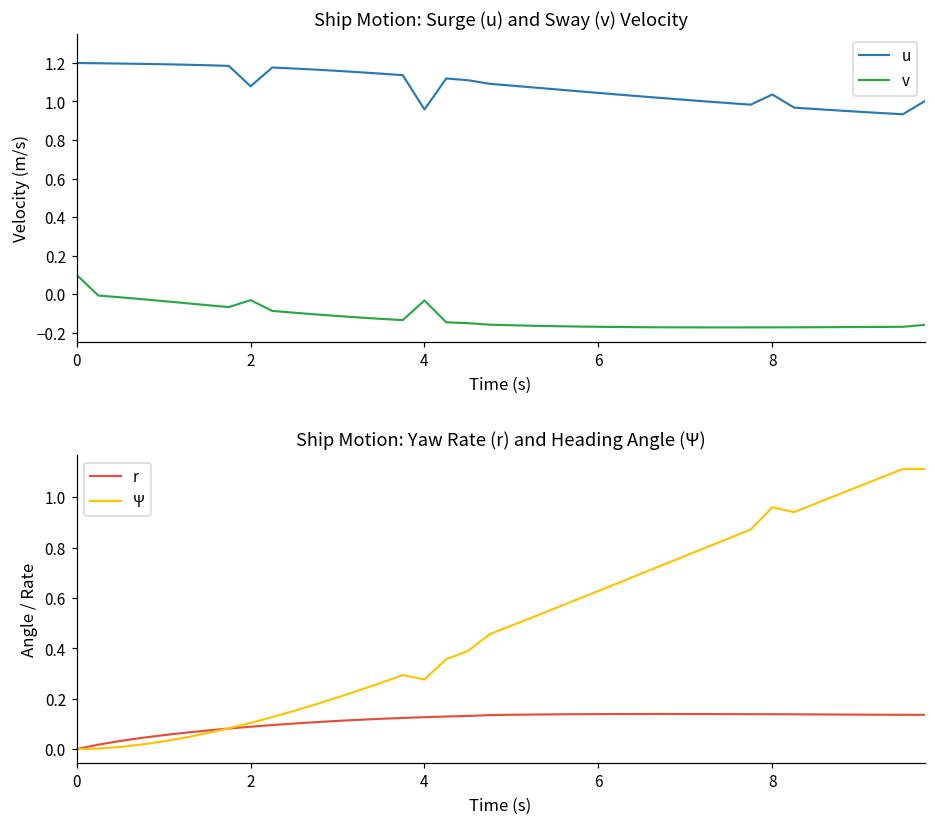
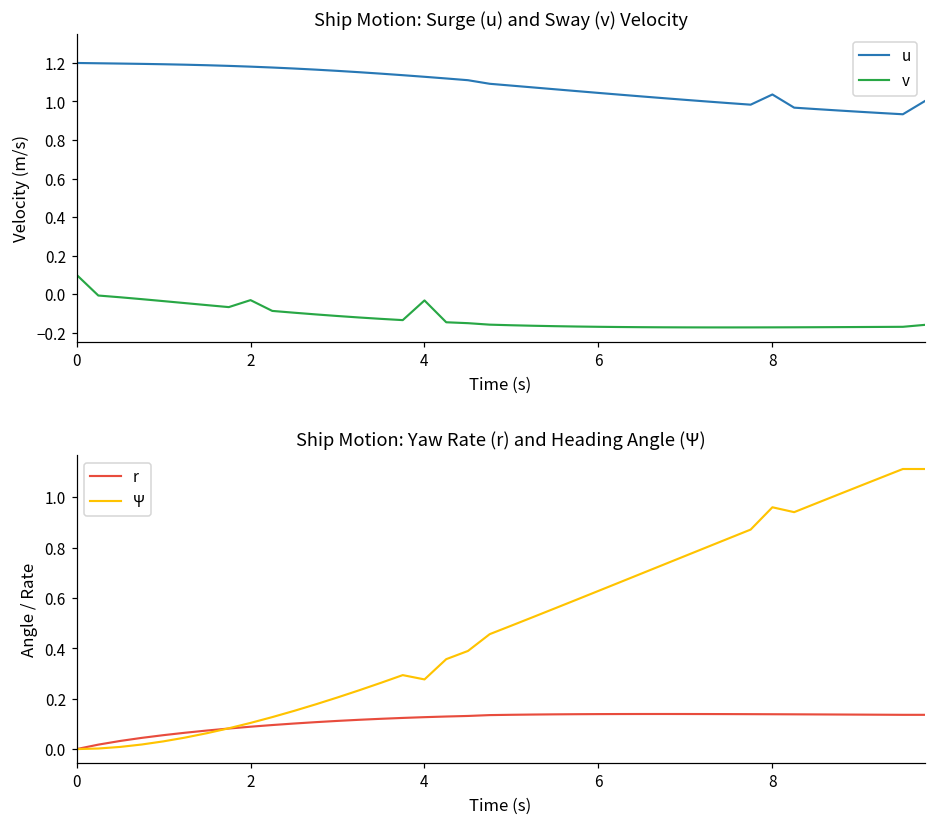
Ship Motion: Surge (u) and Sway (v) Velocity, u, 2: 1.08 -> 1.18
Ship Motion: Surge (u) and Sway (v) Velocity, u, 4: 0.96 -> 1.13
